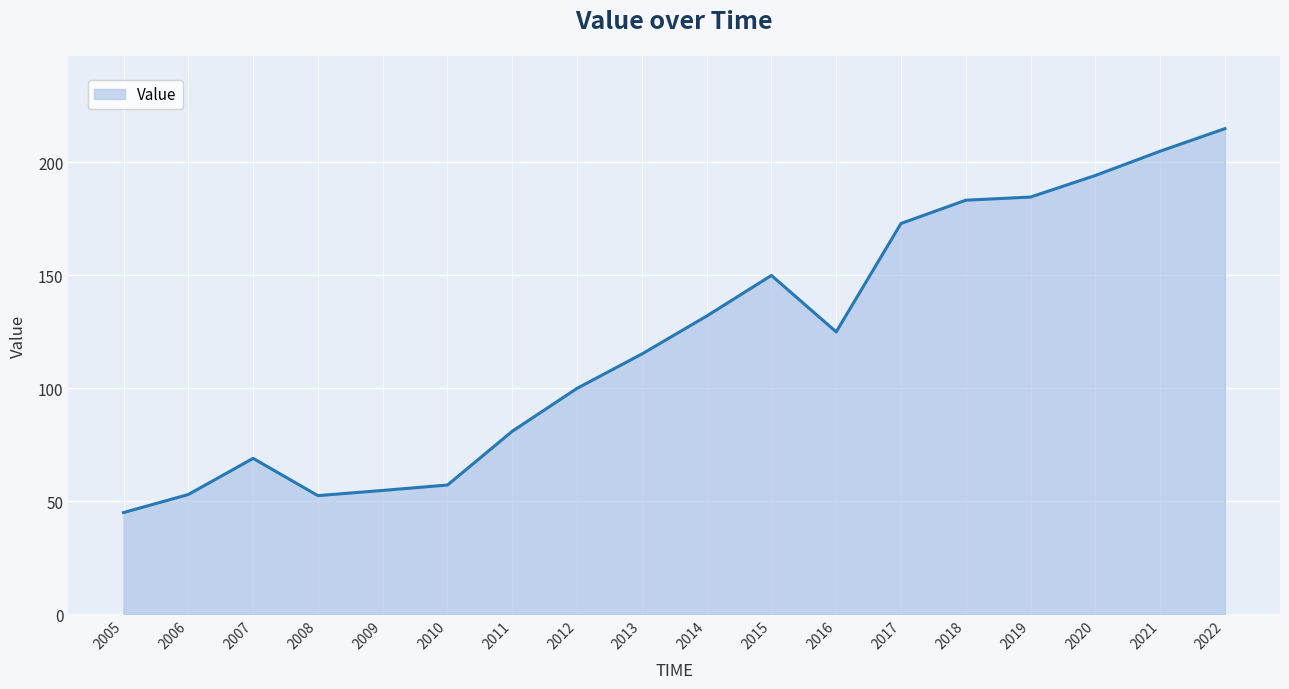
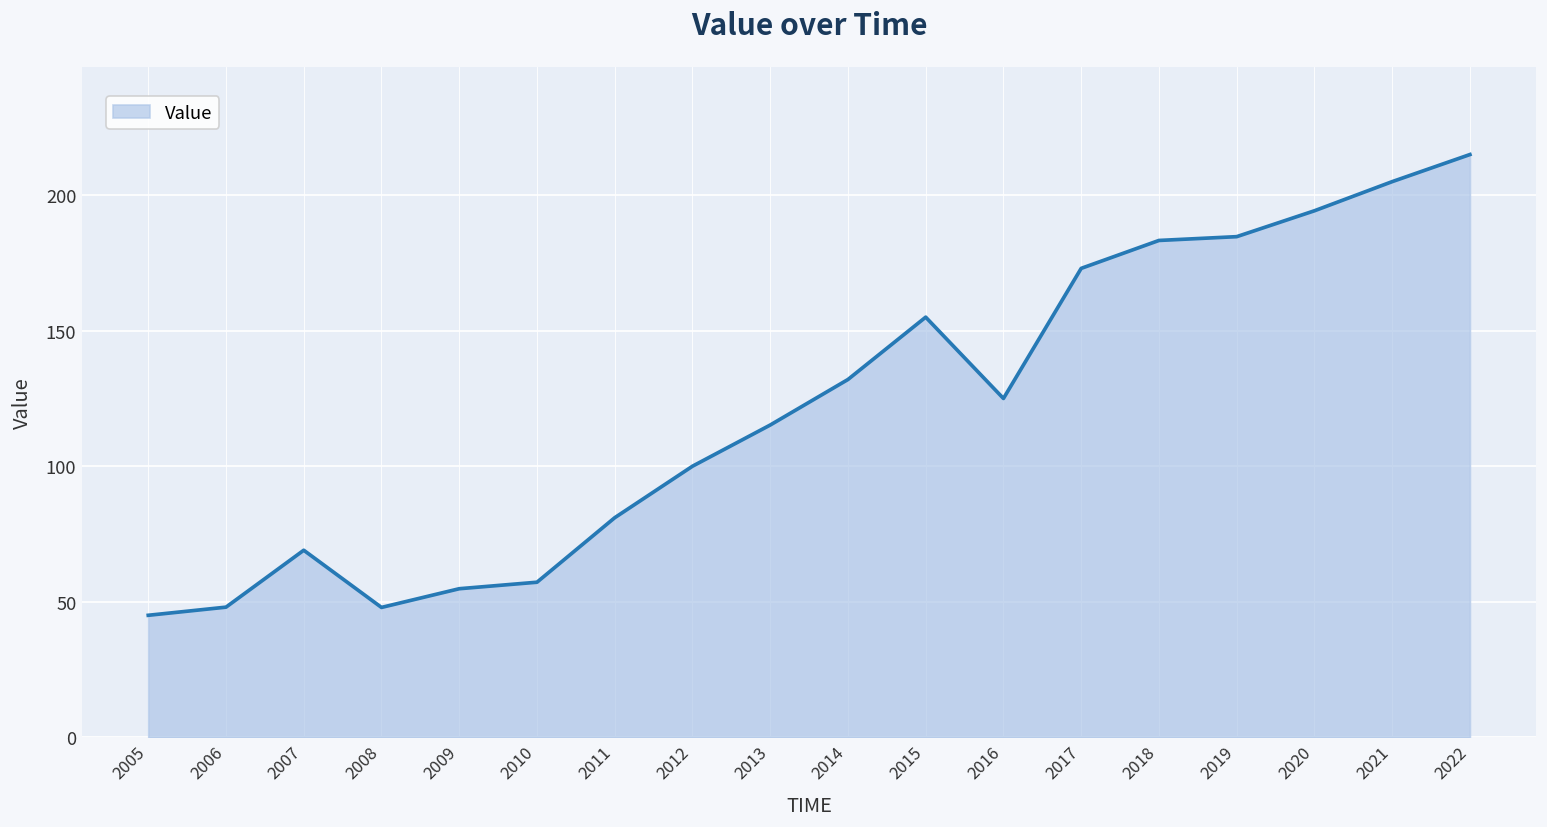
2006: 53 -> 48
2008: 53 -> 48
2015: 150 -> 155
